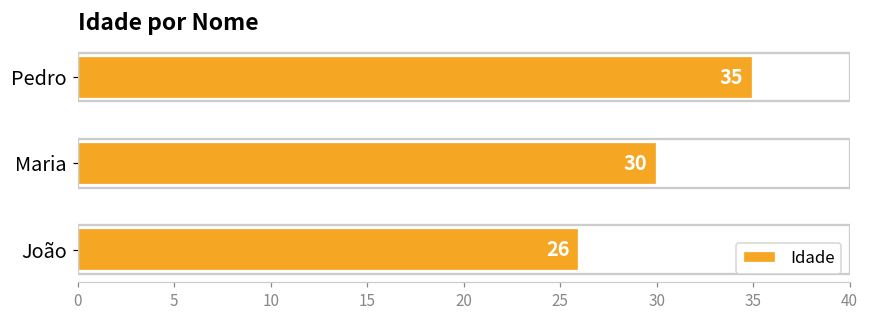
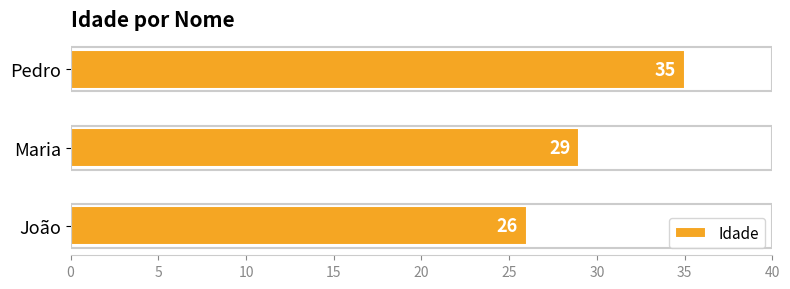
Maria: 30 -> 29
